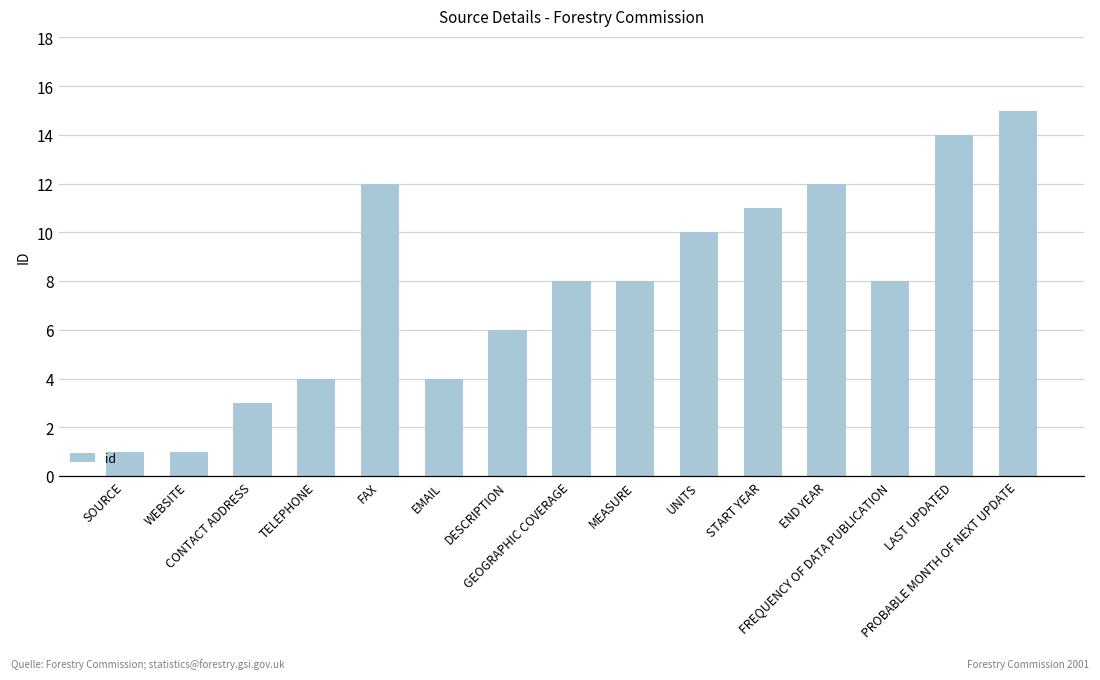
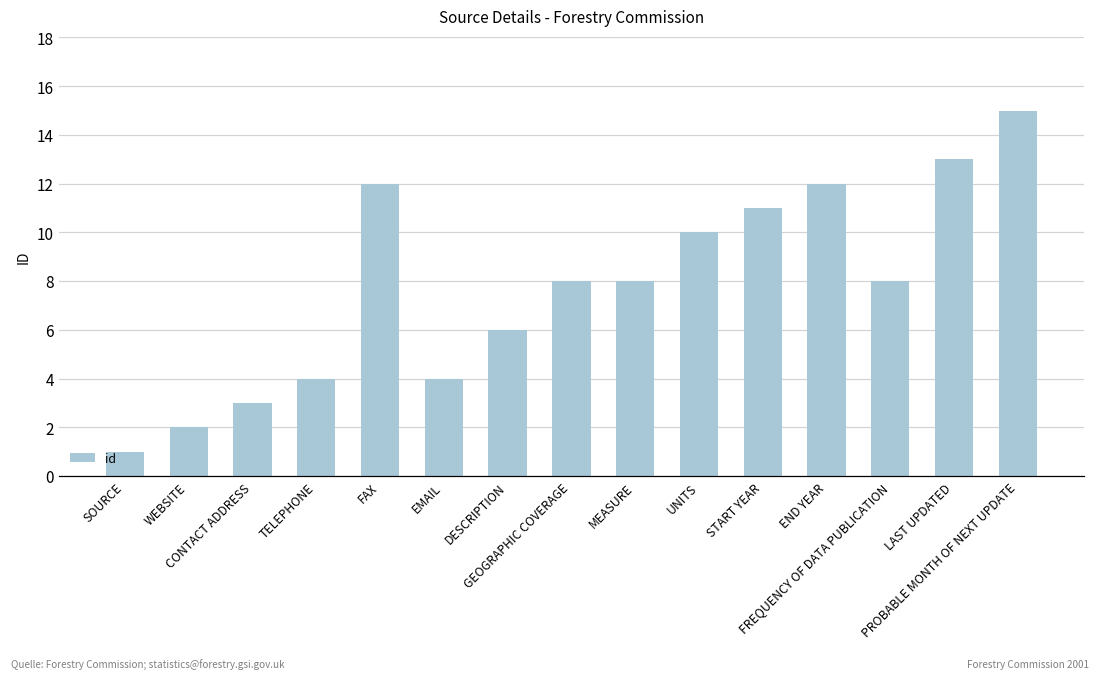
WEBSITE: 1 -> 2
LAST UPDATED: 14 -> 13
